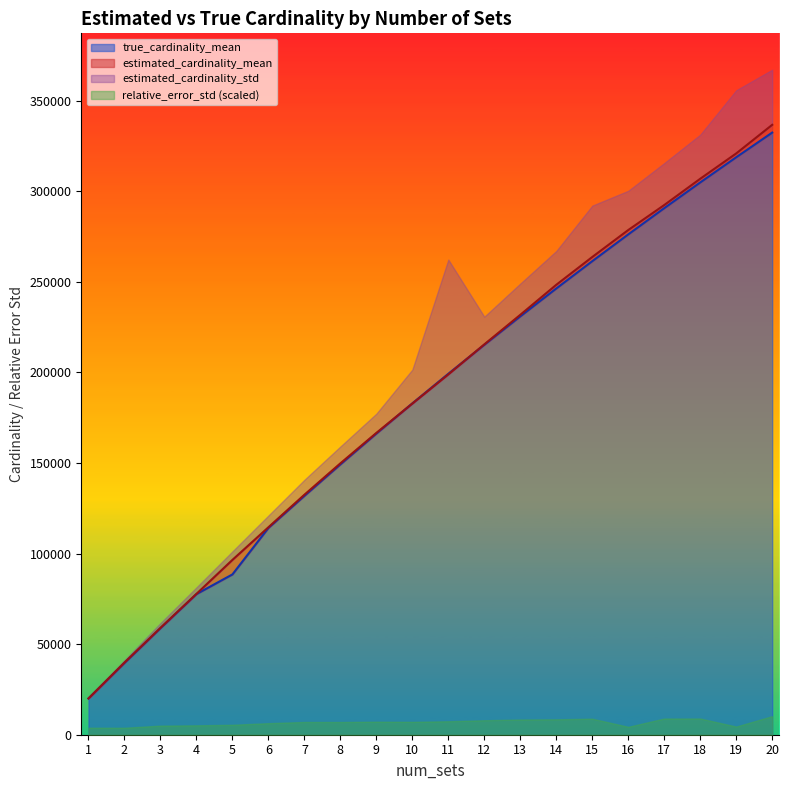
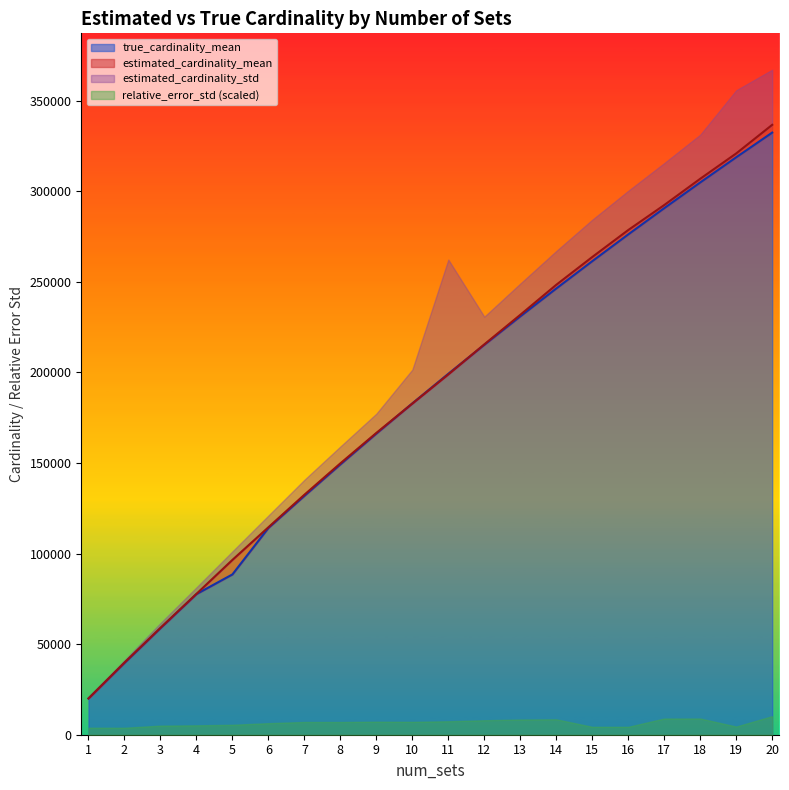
estimated_cardinality_std, 15: 28000 -> 21000
relative_error_std (scaled), 15: 9000 -> 4000
